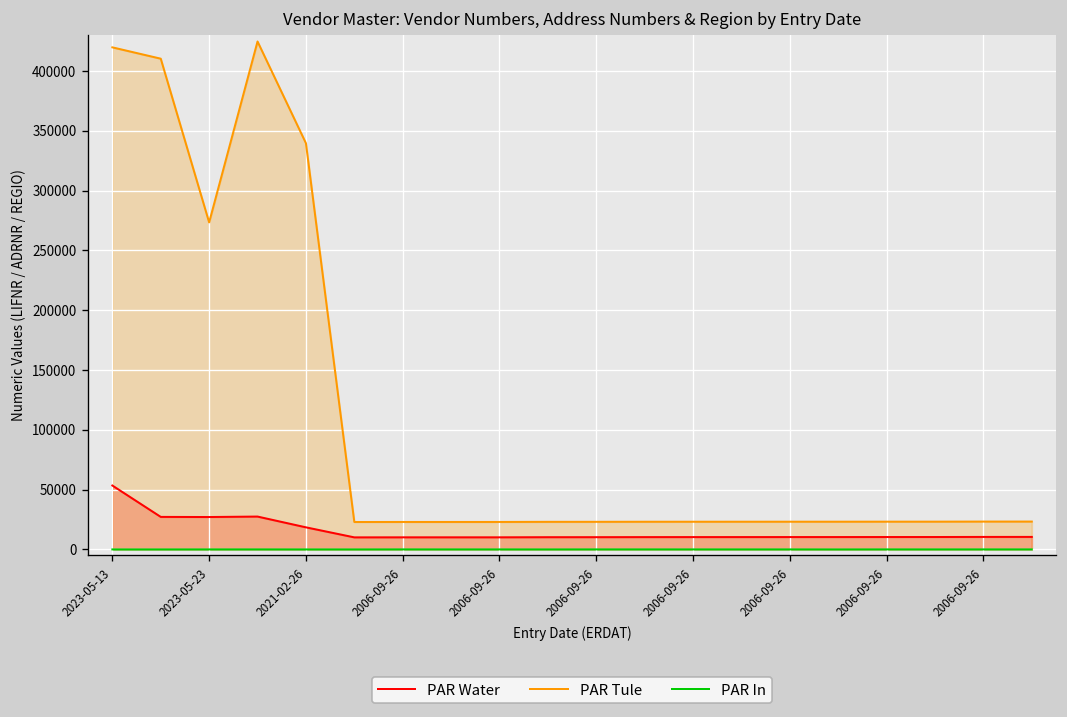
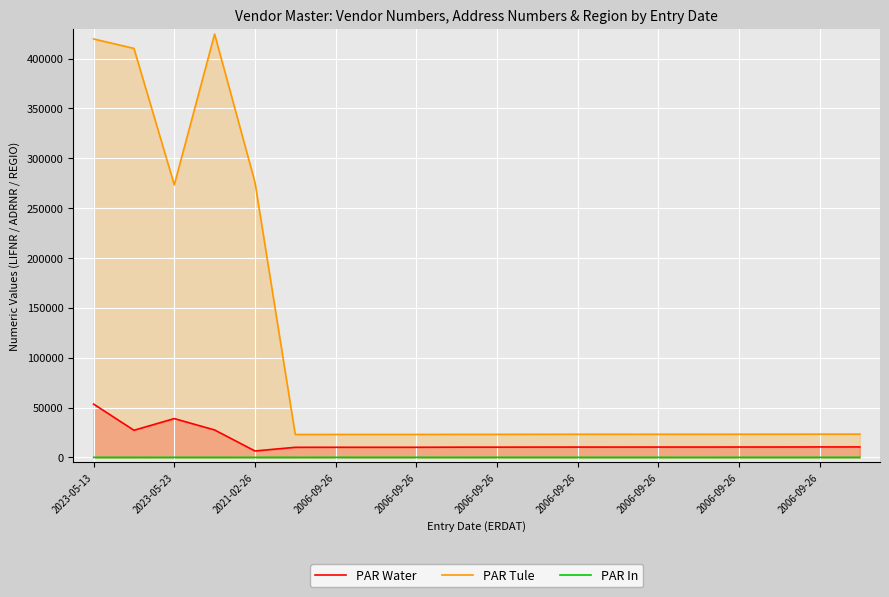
PAR Water, 2023-05-23: 30000 -> 40000
PAR Water, 2021-02-26: 20000 -> 10000
PAR Tule, 2021-02-26: 340000 -> 280000
